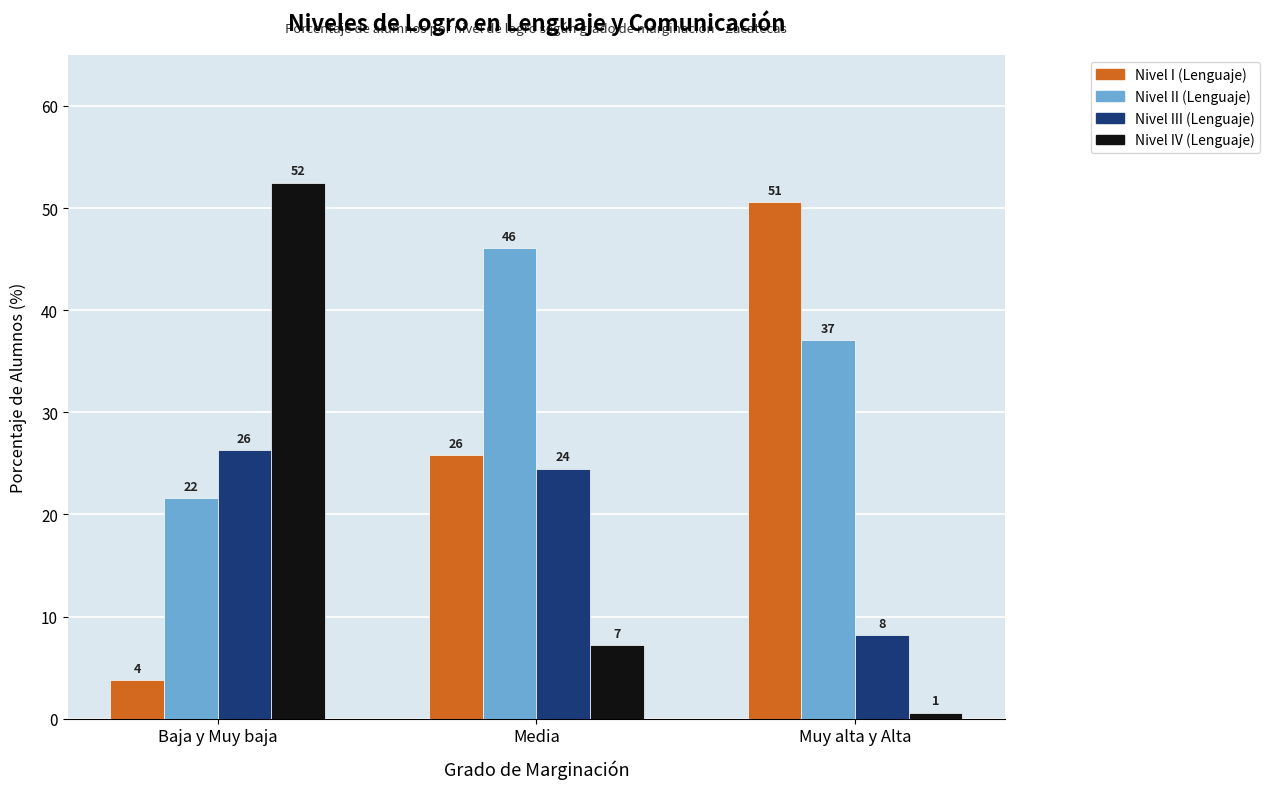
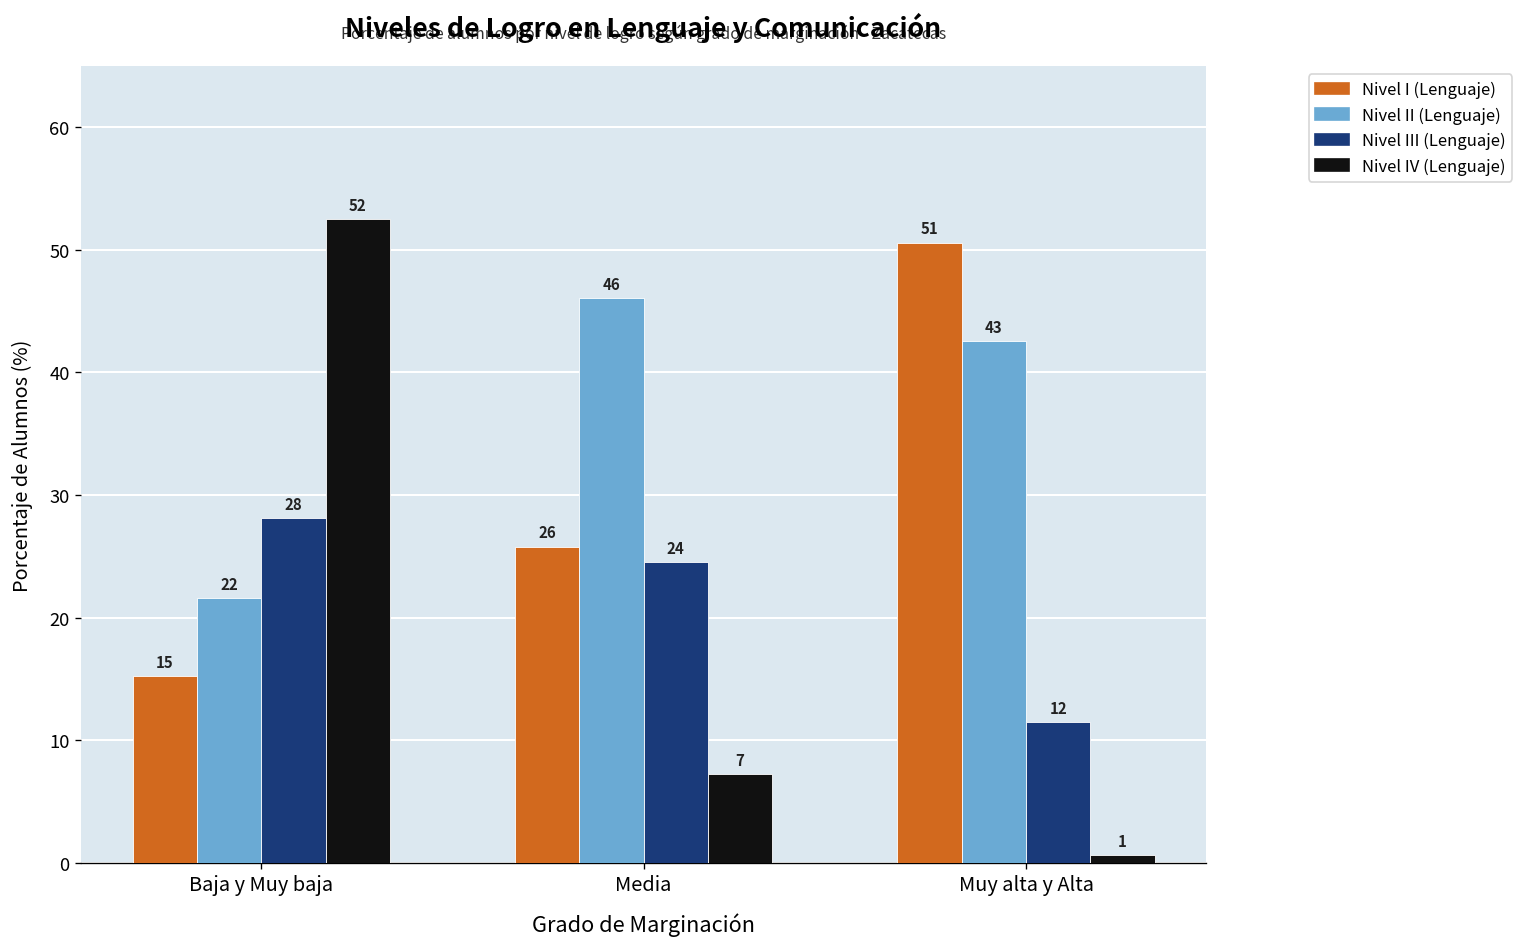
Nivel I (Lenguaje), Baja y Muy baja: 4 -> 15
Nivel III (Lenguaje), Baja y Muy baja: 26 -> 28
Nivel II (Lenguaje), Muy alta y Alta: 37 -> 43
Nivel III (Lenguaje), Muy alta y Alta: 8 -> 12
